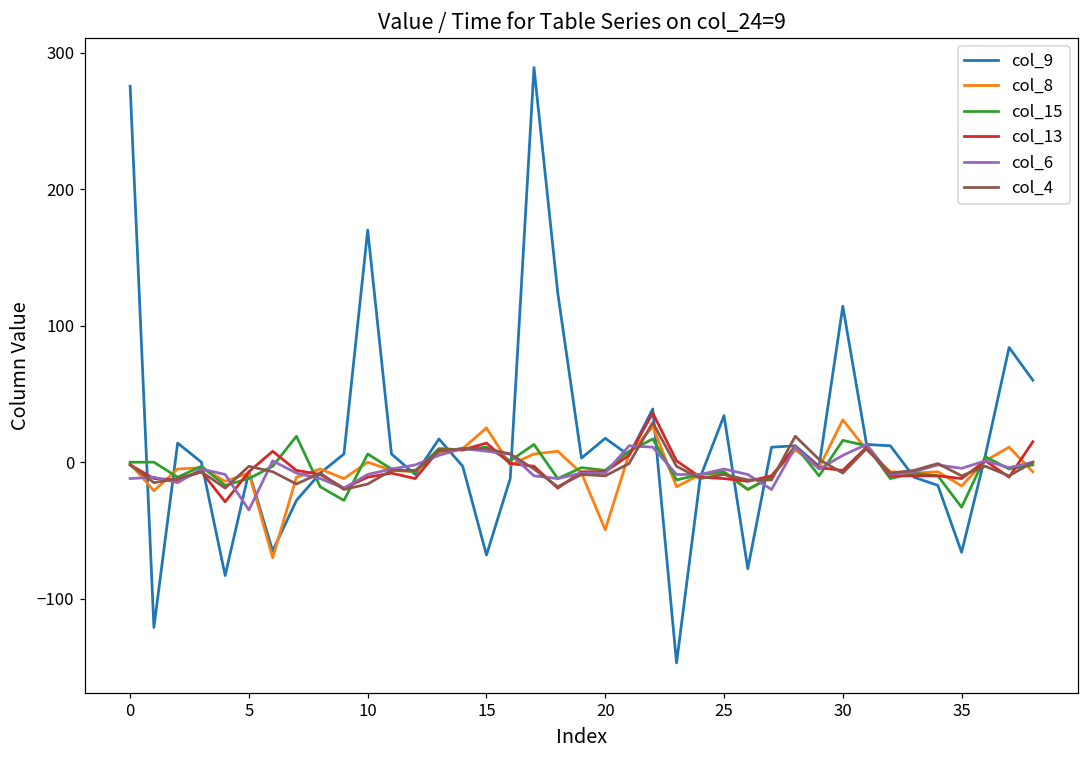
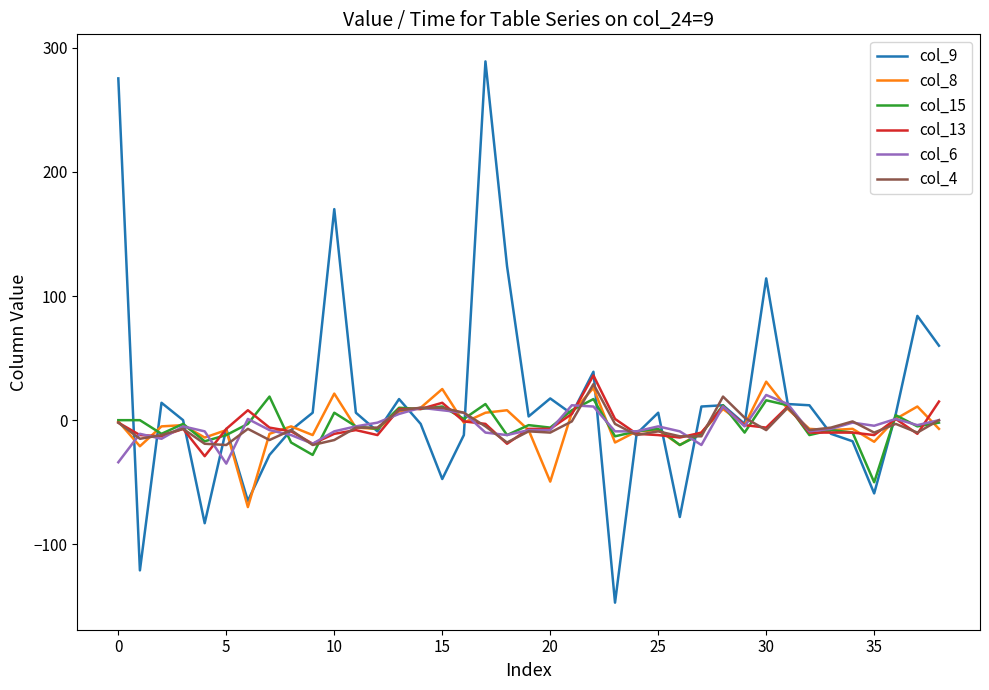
col_6, 0: -12 -> -34
col_4, 5: -3 -> -20
col_8, 10: 0 -> 21
col_9, 15: -68 -> -47
col_9, 25: 34 -> 6
col_6, 30: 5 -> 20
col_9, 35: -66 -> -59
col_15, 35: -33 -> -50
